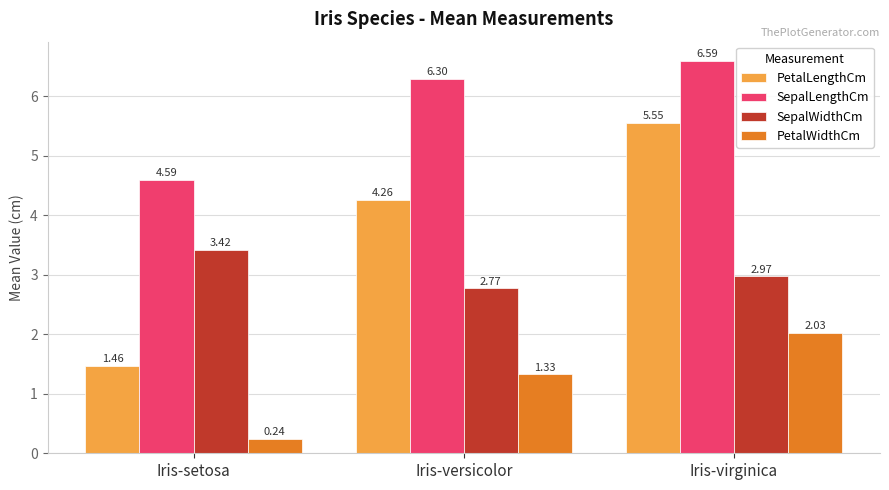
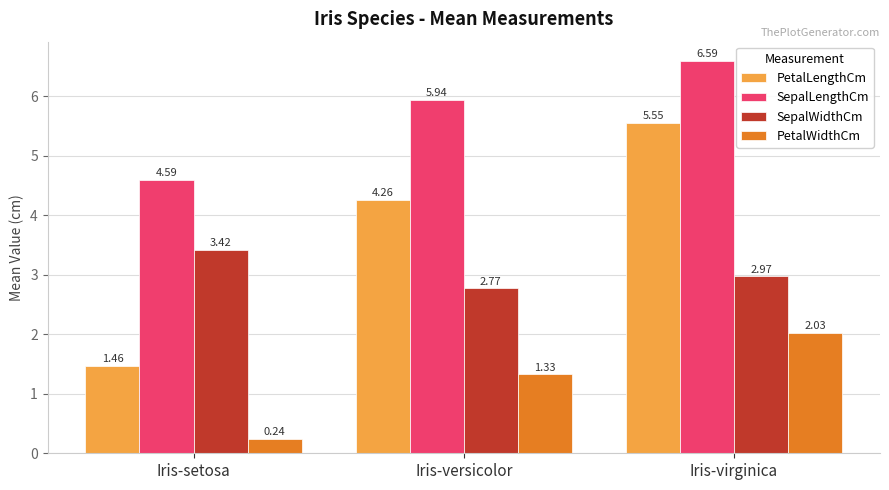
SepalLengthCm, Iris-versicolor: 6.30 -> 5.94
